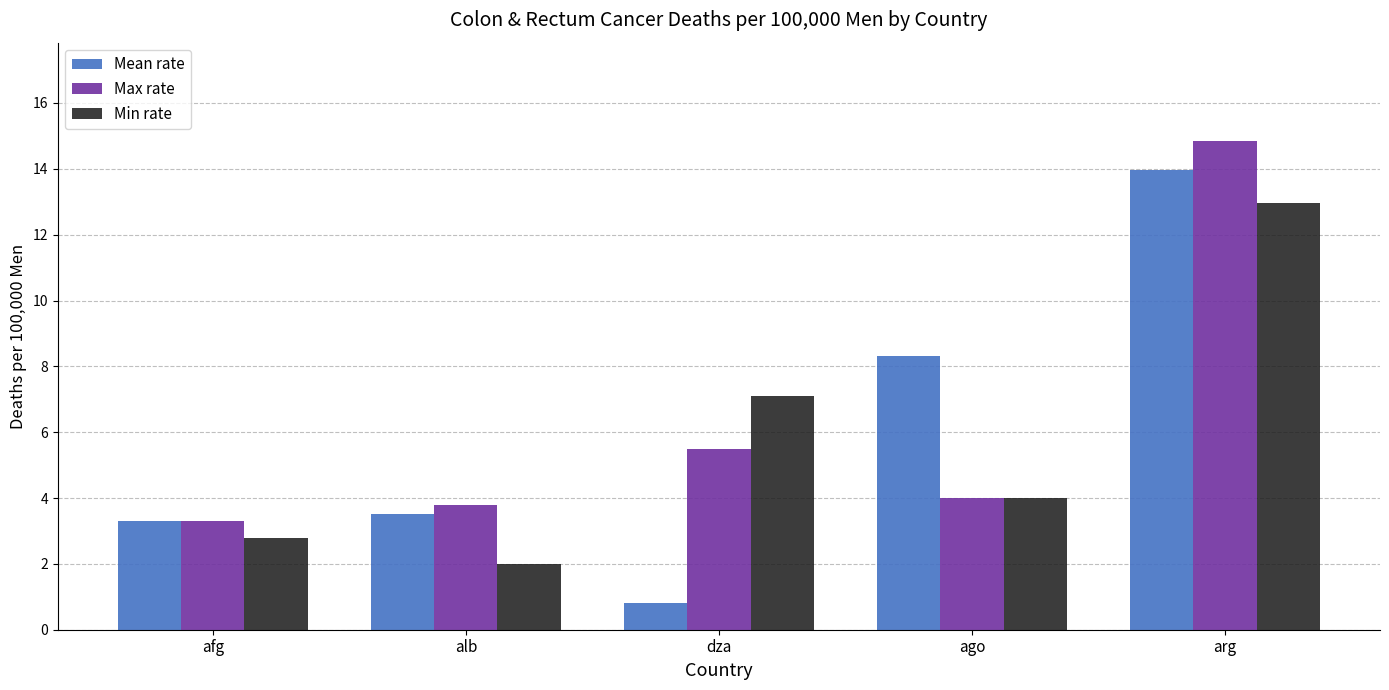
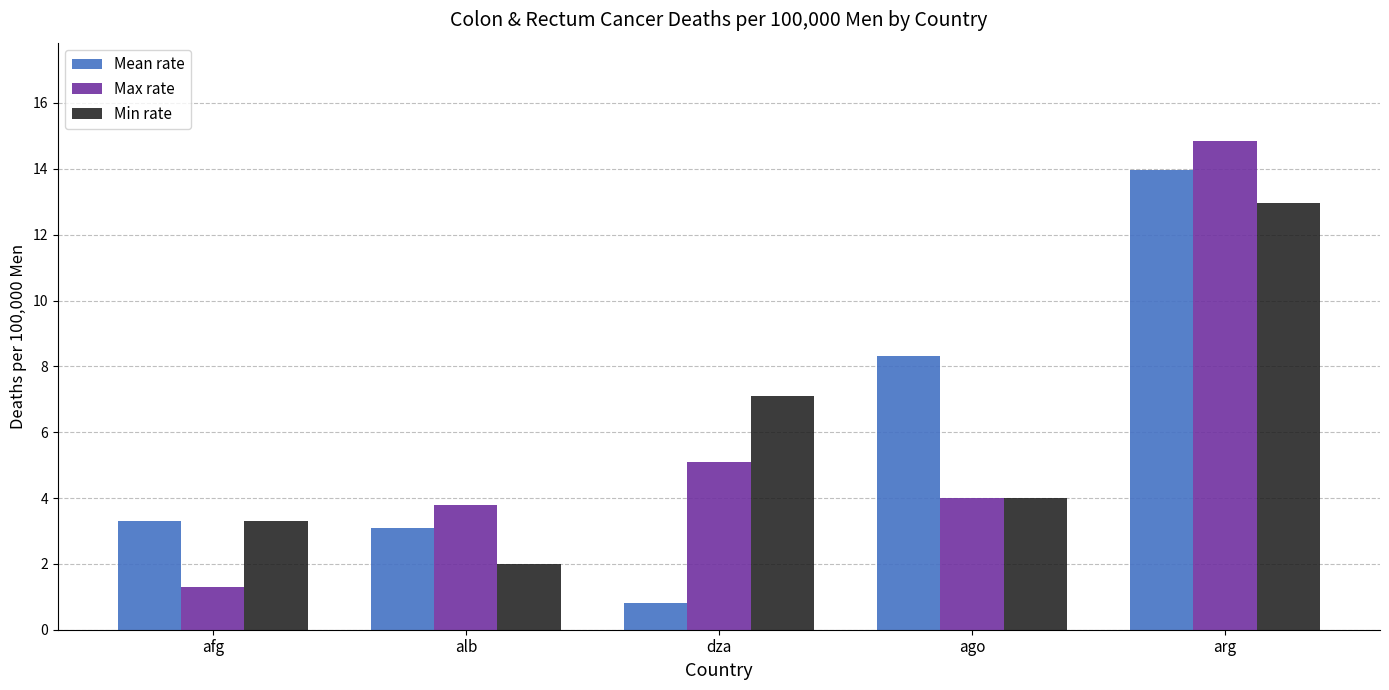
Max rate, afg: 3.3 -> 1.3
Min rate, afg: 2.8 -> 3.3
Mean rate, alb: 3.5 -> 3.1
Max rate, dza: 5.5 -> 5.1
